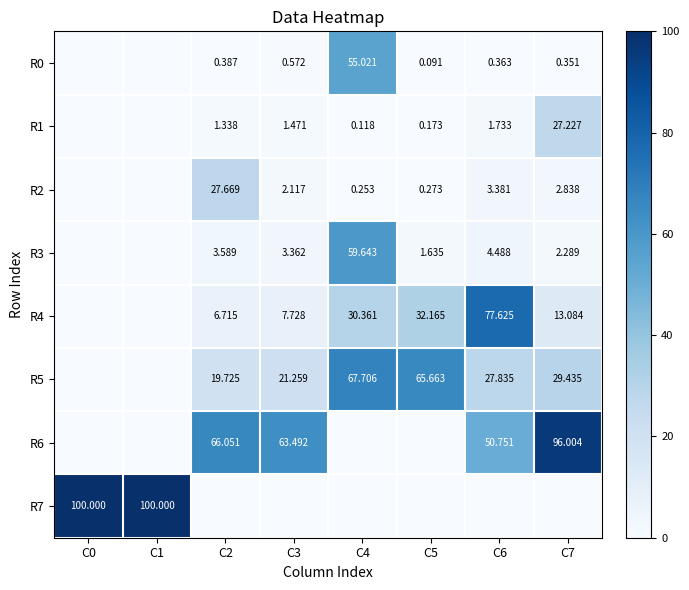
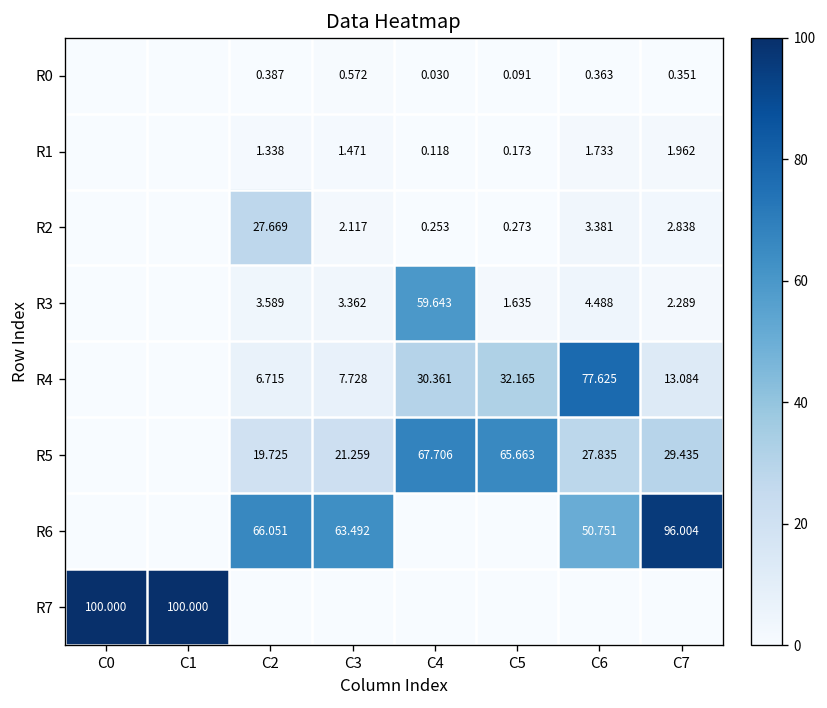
R0, C4: 55.021 -> 0.030
R1, C7: 27.227 -> 1.962
